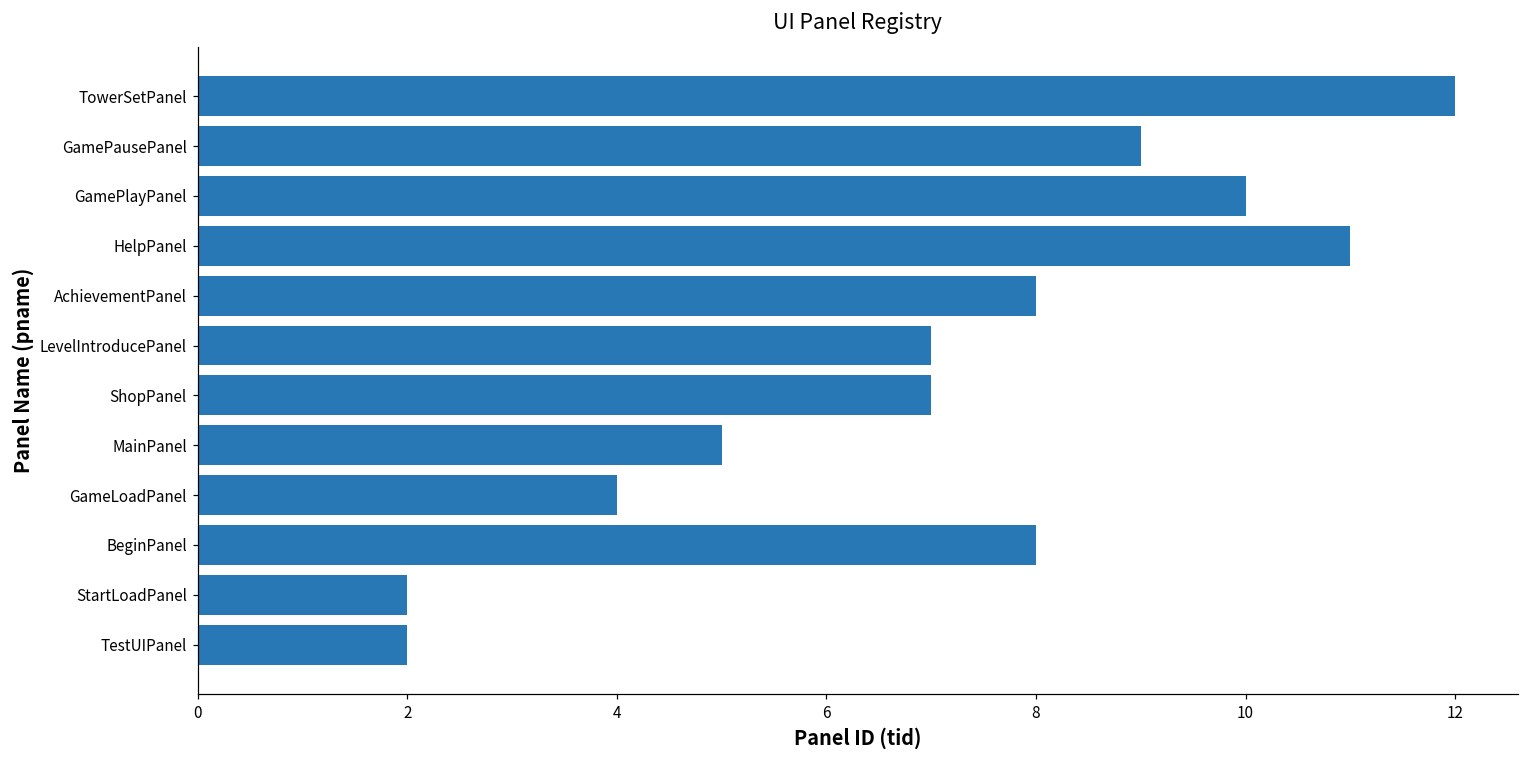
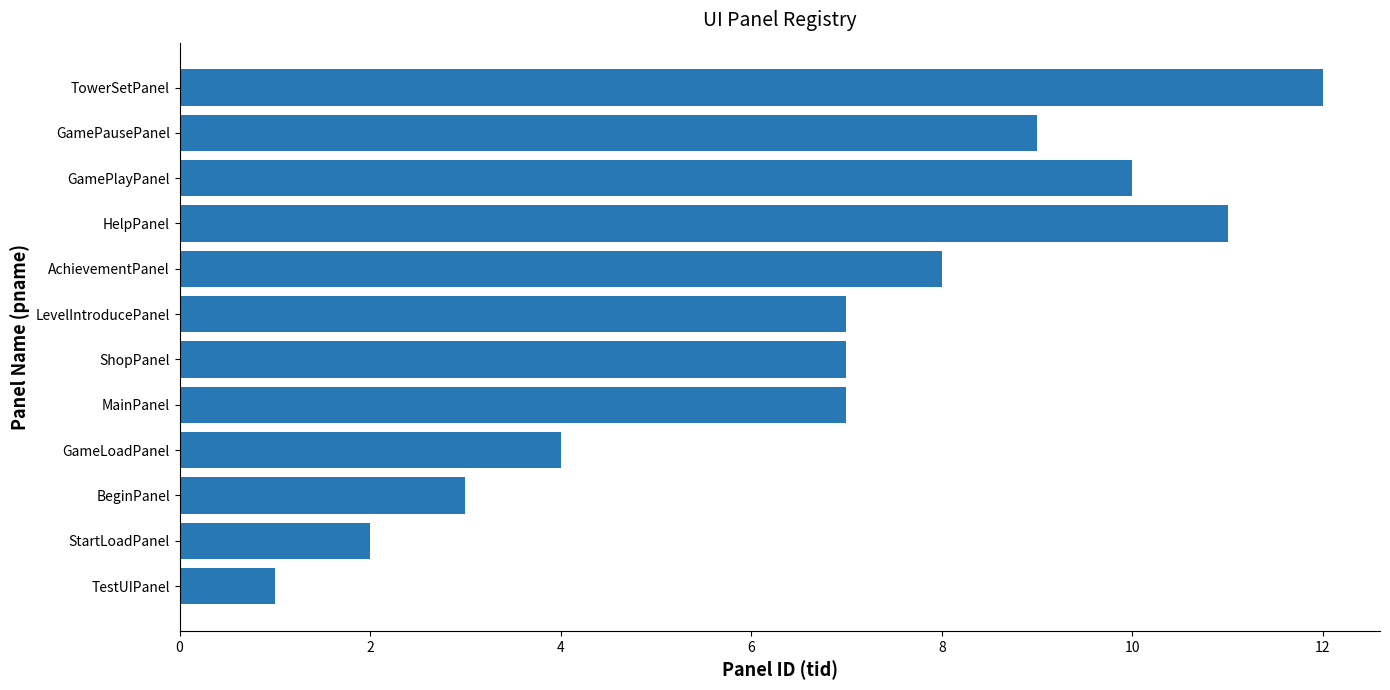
MainPanel: 5 -> 7
BeginPanel: 8 -> 3
TestUIPanel: 2 -> 1
